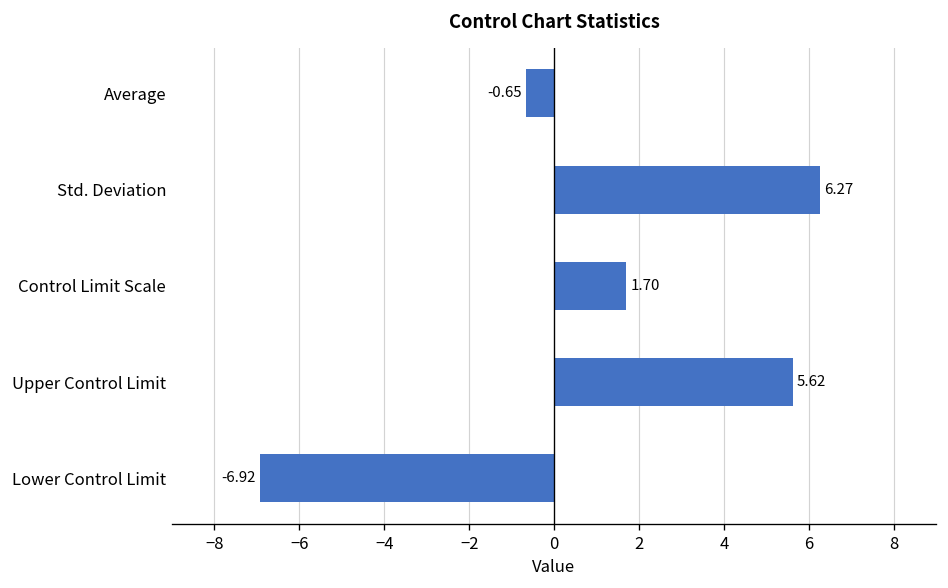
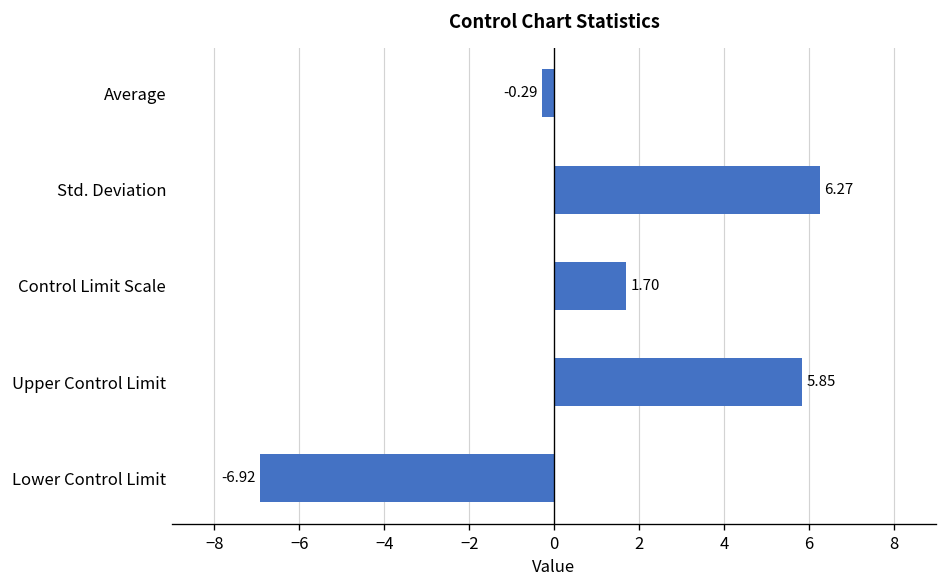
Average: -0.65 -> -0.29
Upper Control Limit: 5.62 -> 5.85
